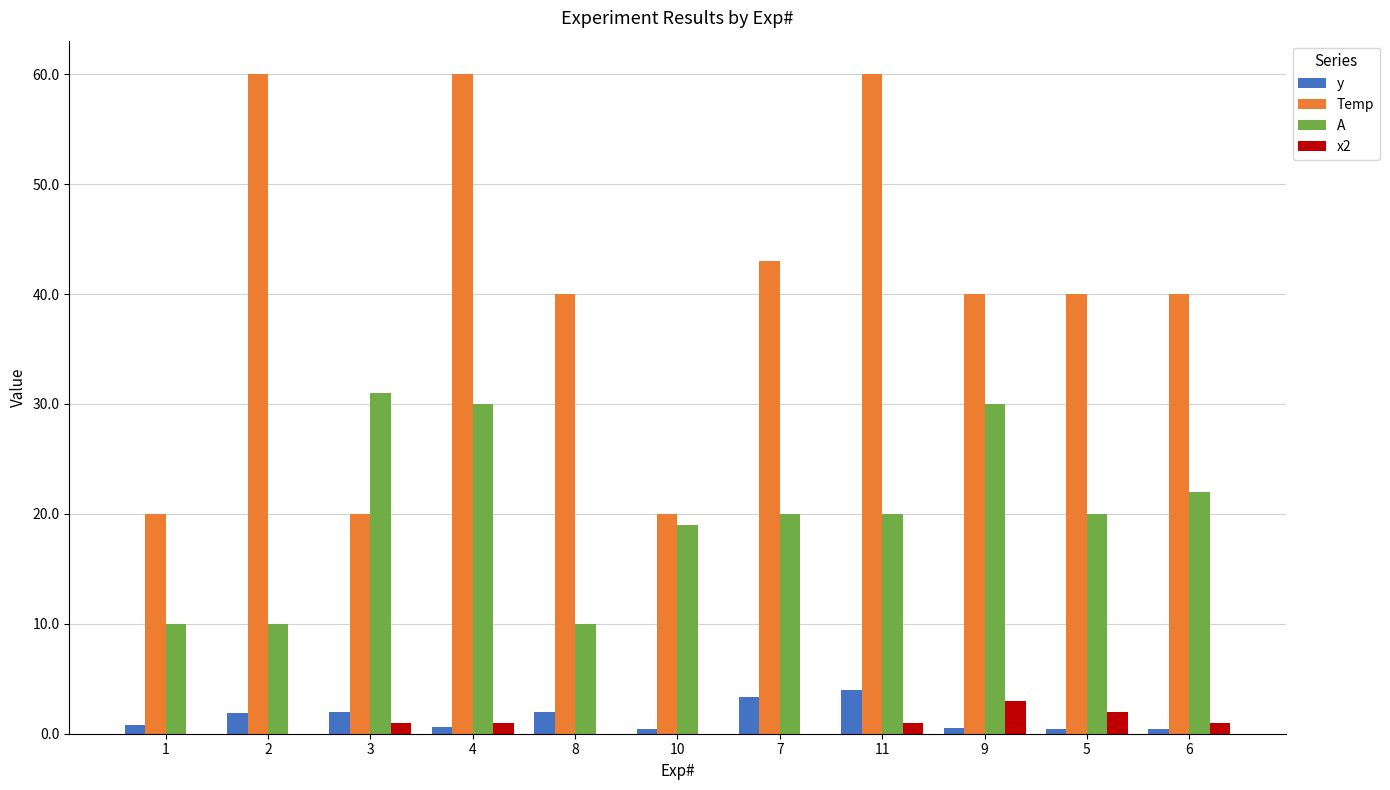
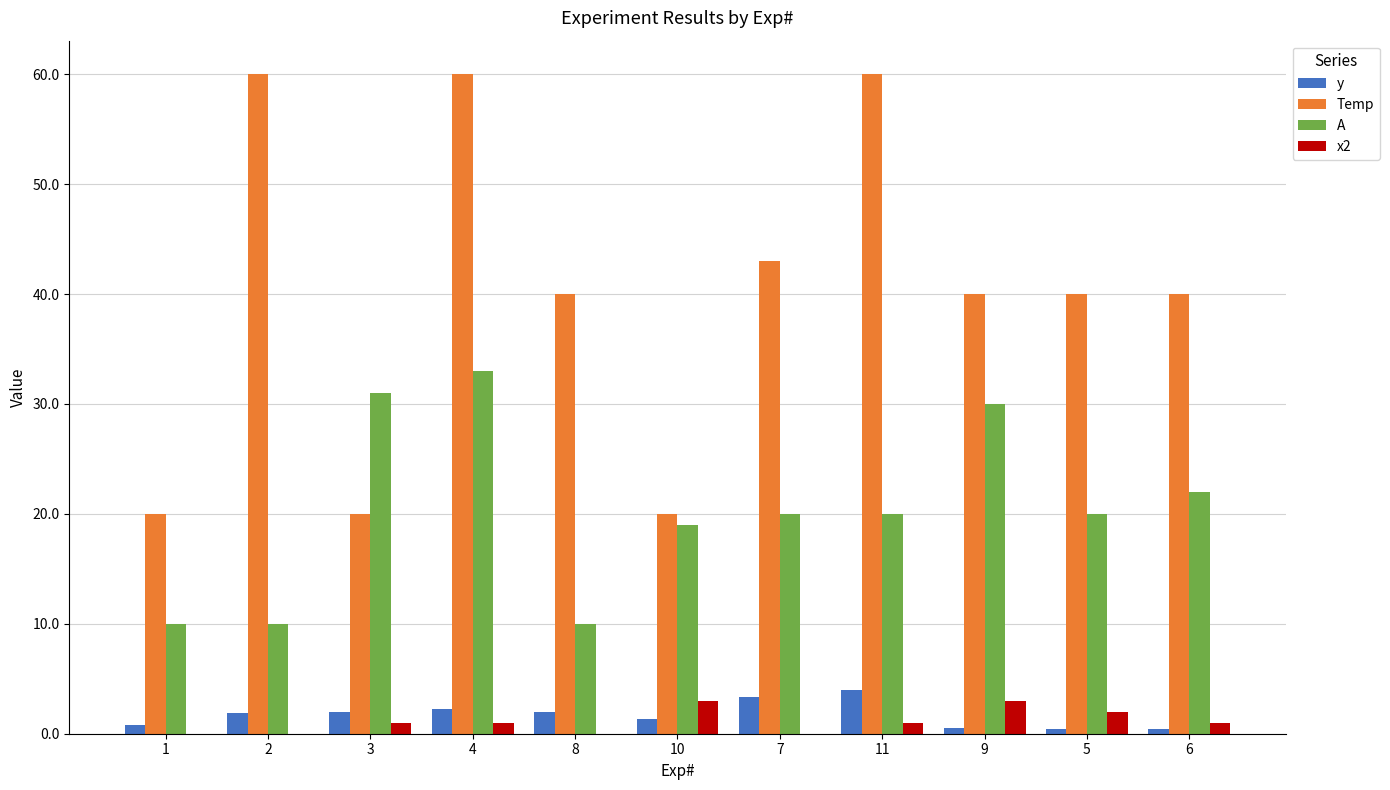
y, 4: 0.6 -> 2.2
A, 4: 30 -> 33
y, 10: 0.4 -> 1.4
x2, 10: 0 -> 3
